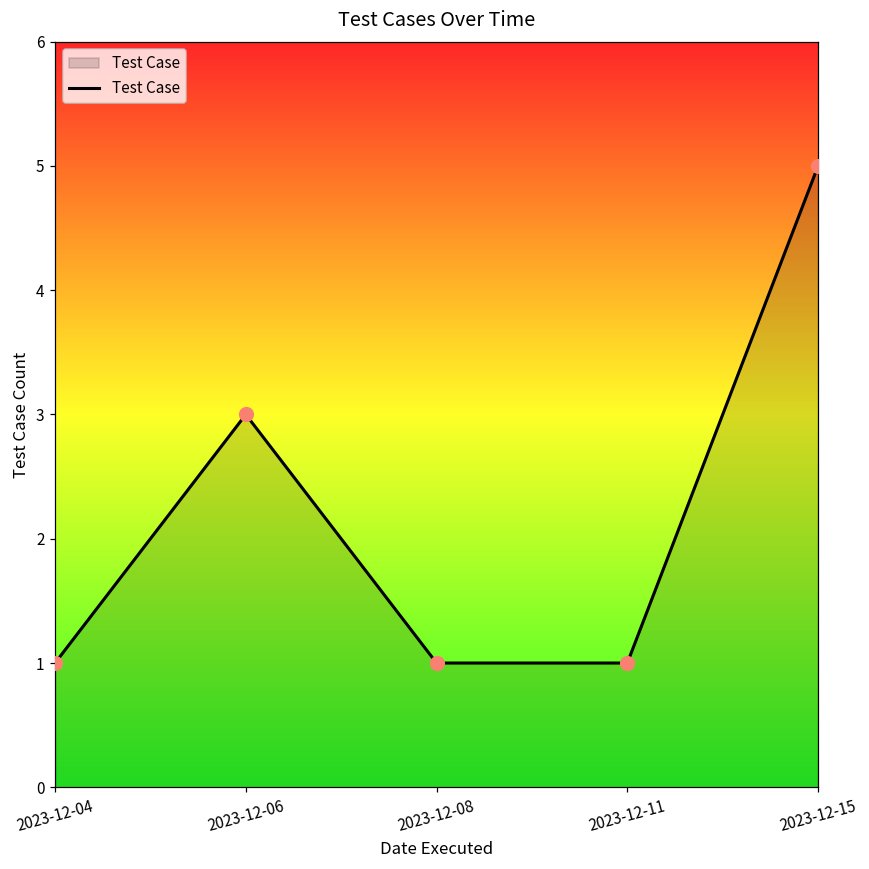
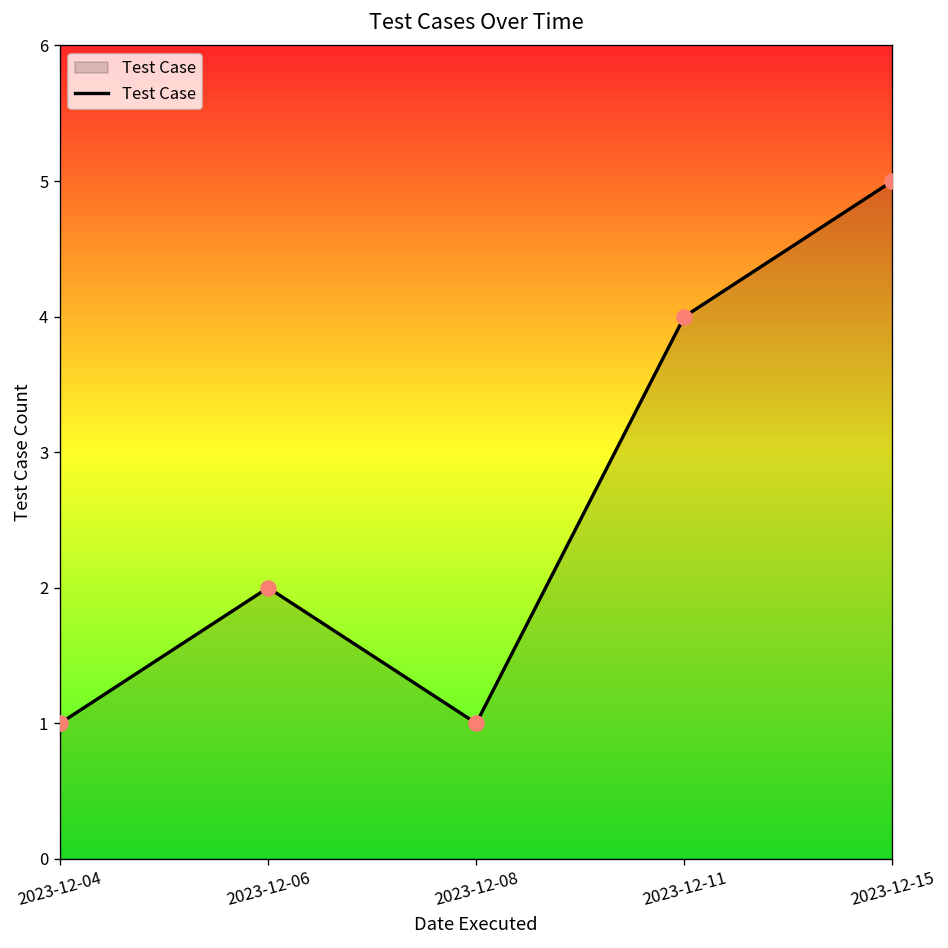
2023-12-06: 3 -> 2
2023-12-11: 1 -> 4
